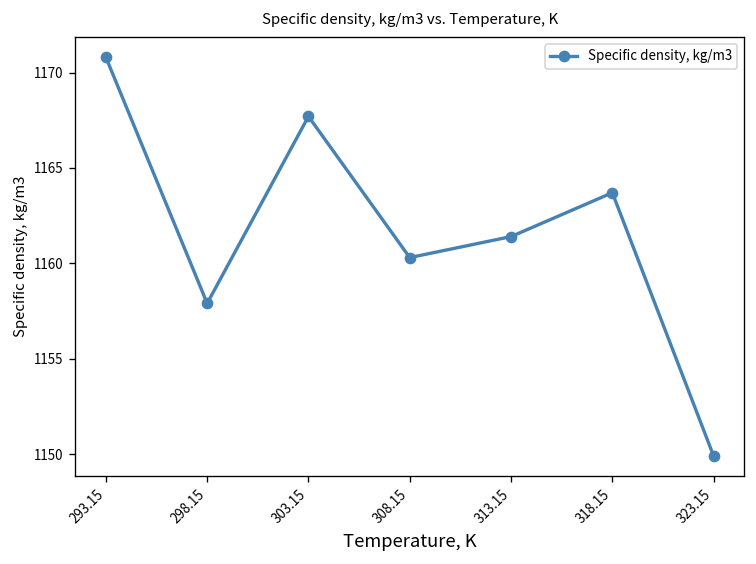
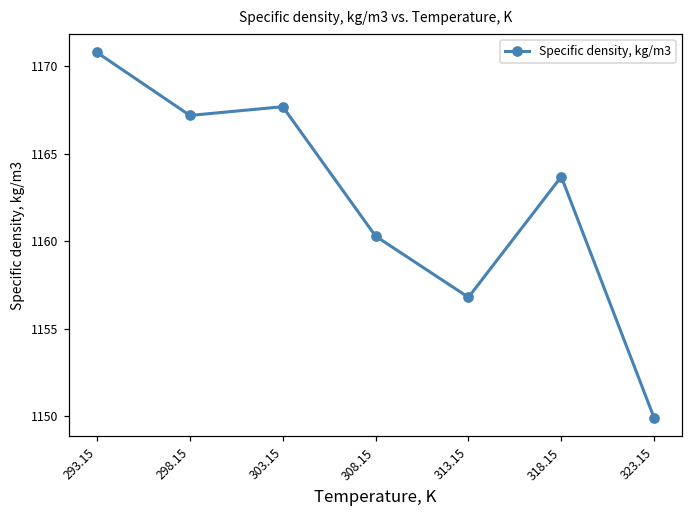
298.15: 1157.9 -> 1167.2
313.15: 1161.4 -> 1156.8
